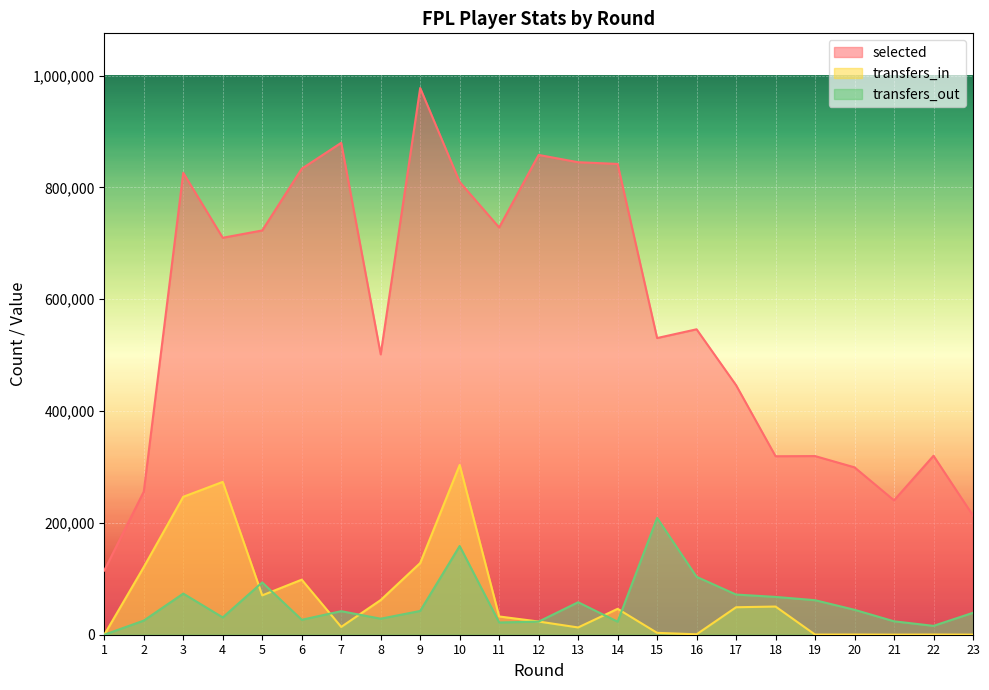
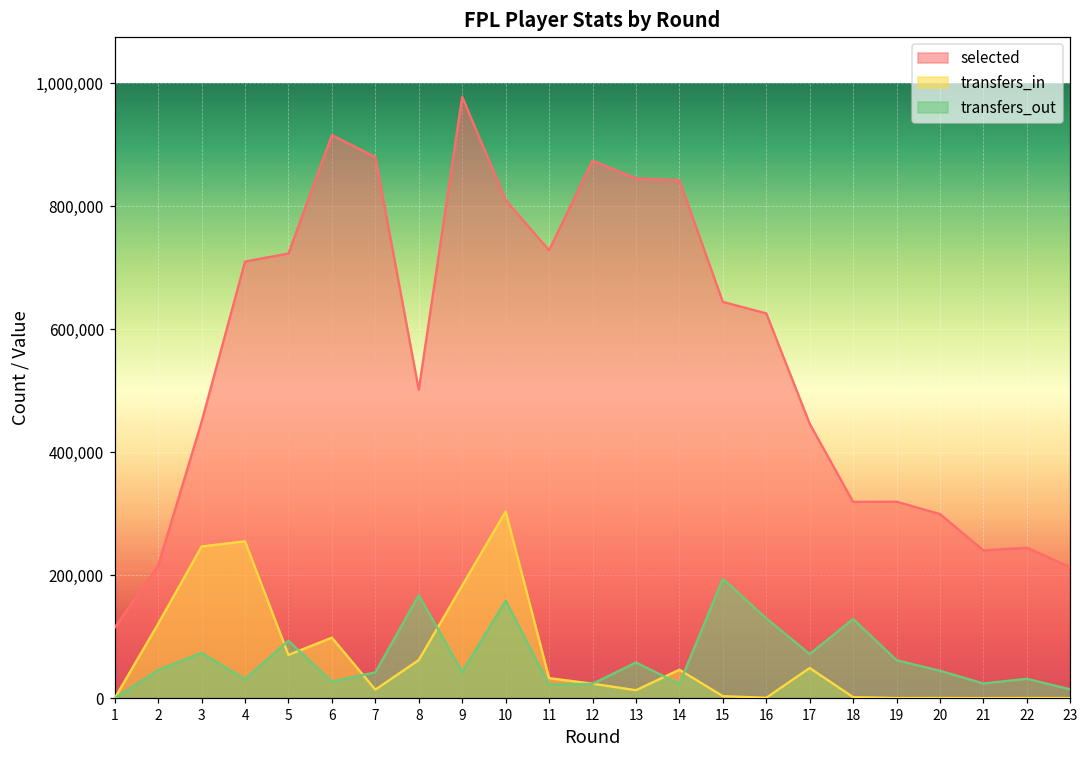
selected, 2: 260,000 -> 220,000
transfers_out, 2: 30,000 -> 50,000
selected, 3: 830,000 -> 450,000
transfers_in, 4: 270,000 -> 260,000
selected, 6: 830,000 -> 920,000
transfers_out, 8: 30,000 -> 170,000
transfers_in, 9: 130,000 -> 180,000
selected, 12: 860,000 -> 870,000
selected, 15: 530,000 -> 640,000
transfers_out, 15: 210,000 -> 190,000
selected, 16: 550,000 -> 630,000
transfers_out, 16: 100,000 -> 130,000
transfers_in, 18: 50,000 -> 0
transfers_out, 18: 70,000 -> 130,000
selected, 22: 320,000 -> 240,000
transfers_out, 22: 20,000 -> 30,000
transfers_out, 23: 40,000 -> 10,000
